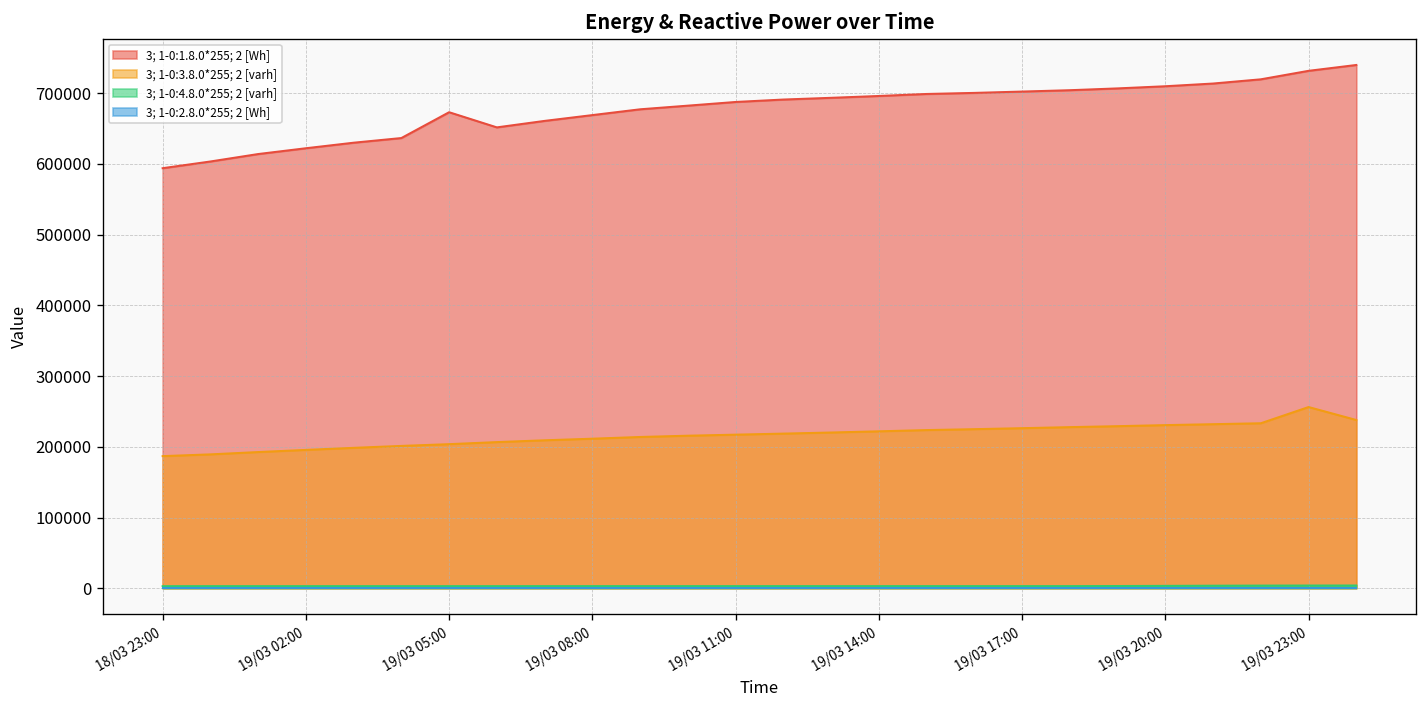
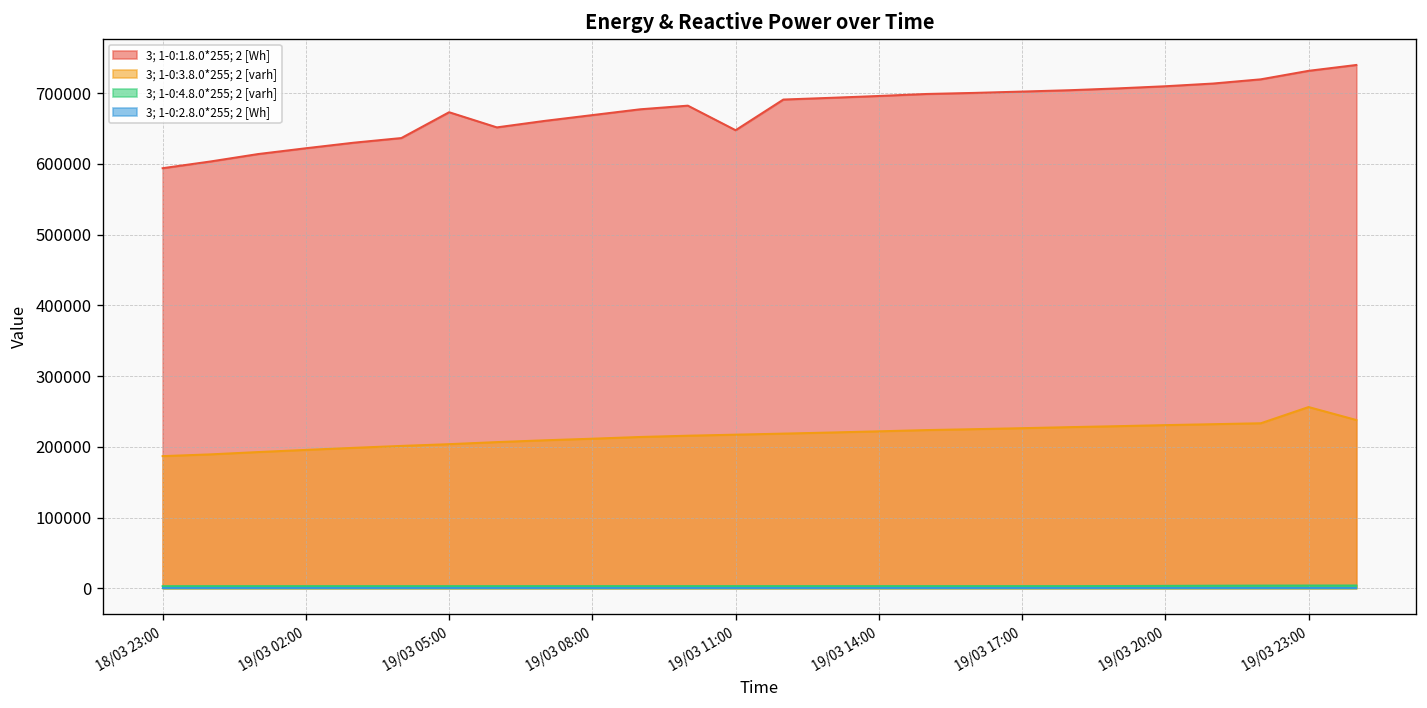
3; 1-0:1.8.0*255; 2 [Wh], 19/03 11:00: 690000 -> 650000
